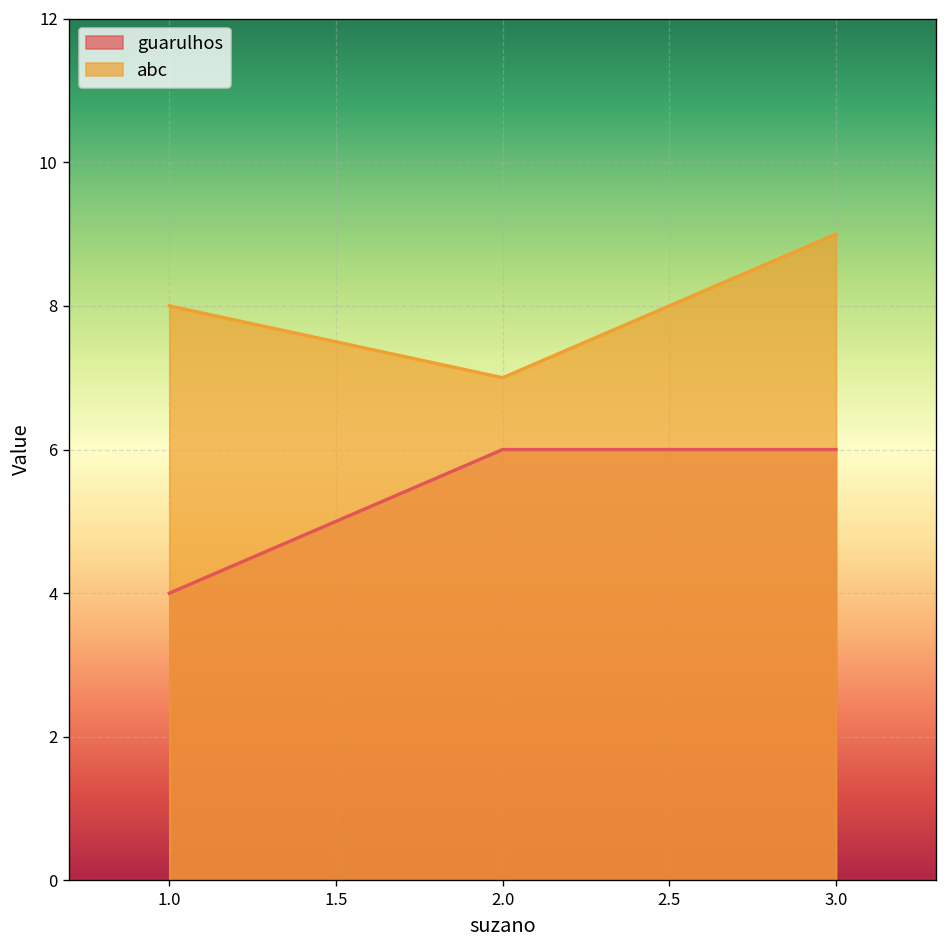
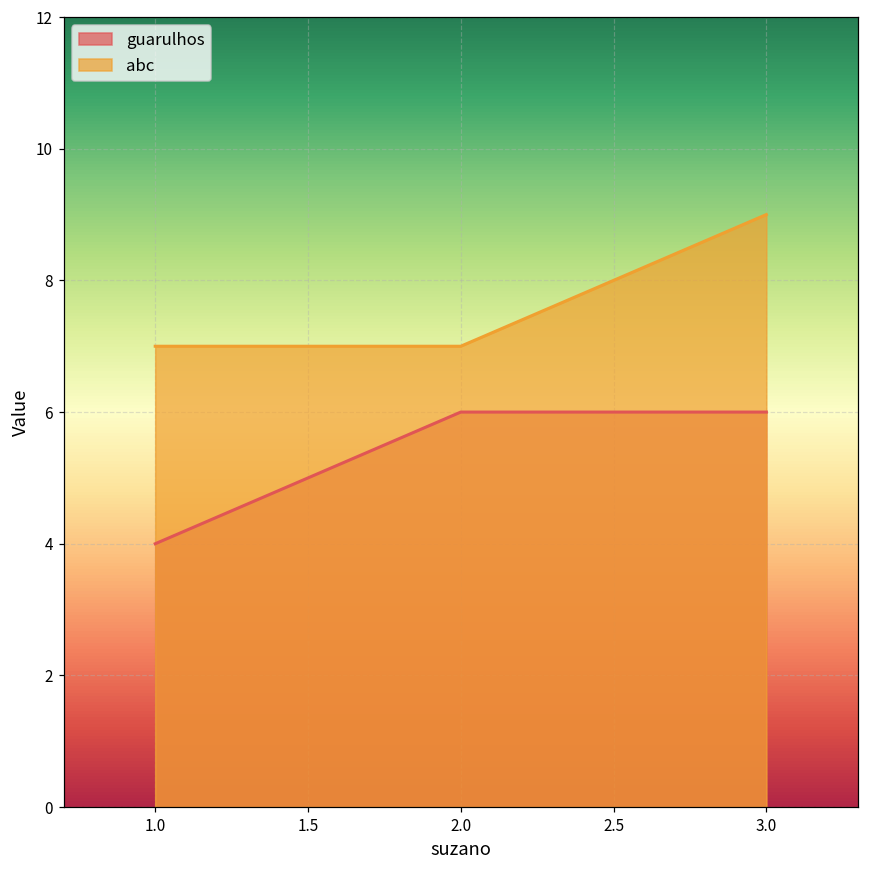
abc, 1.0: 8 -> 7
